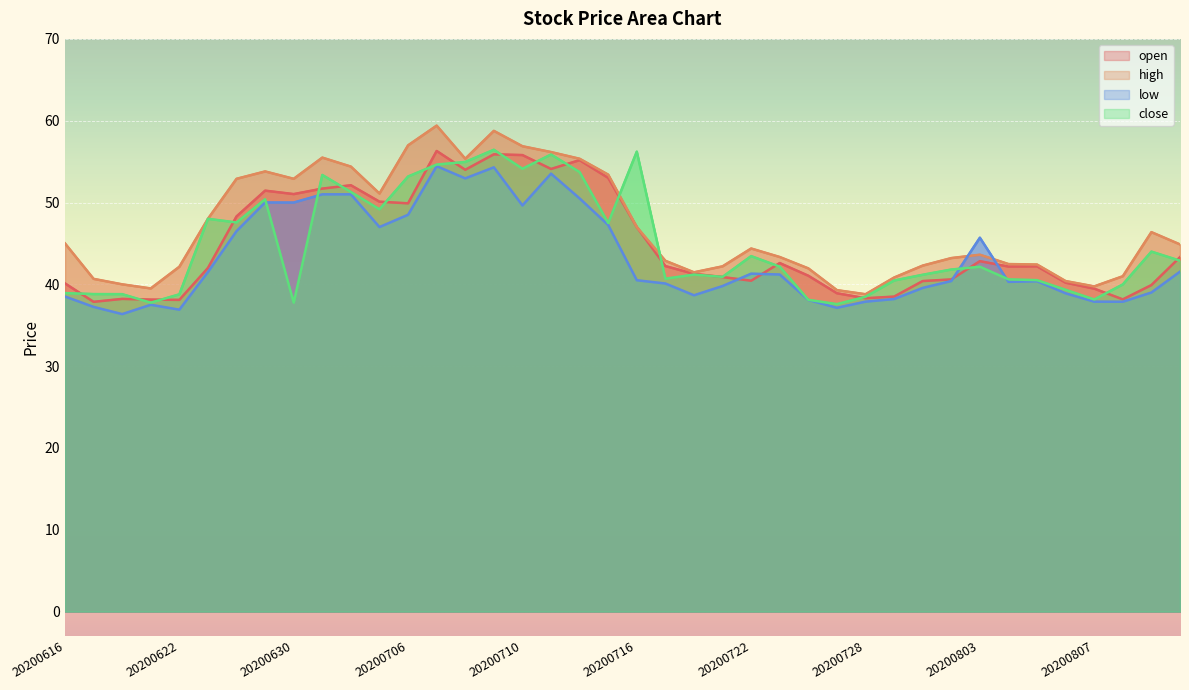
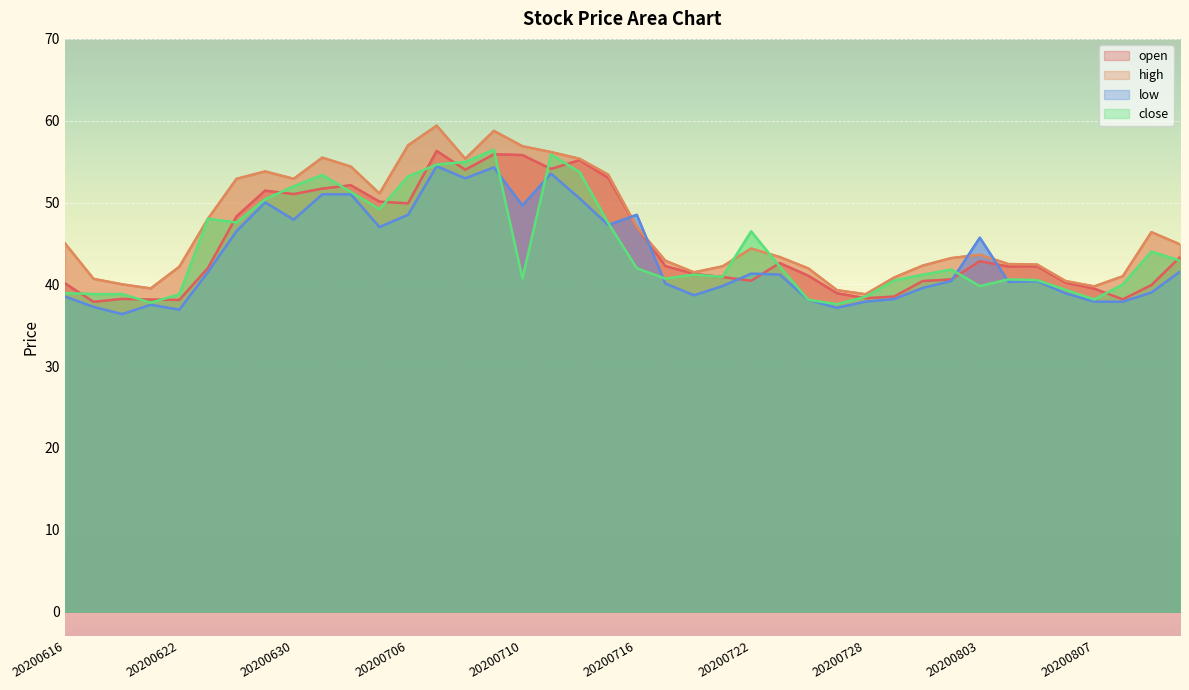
low, 20200630: 50 -> 48
close, 20200630: 38 -> 52
close, 20200710: 54 -> 41
low, 20200716: 41 -> 49
close, 20200716: 56 -> 42
close, 20200722: 43 -> 46
close, 20200803: 42 -> 40
